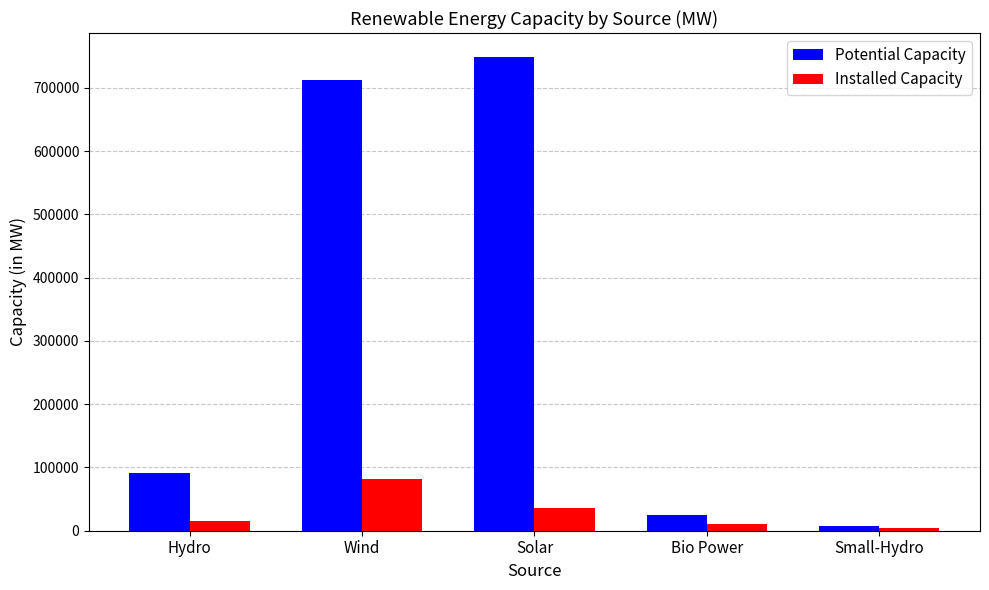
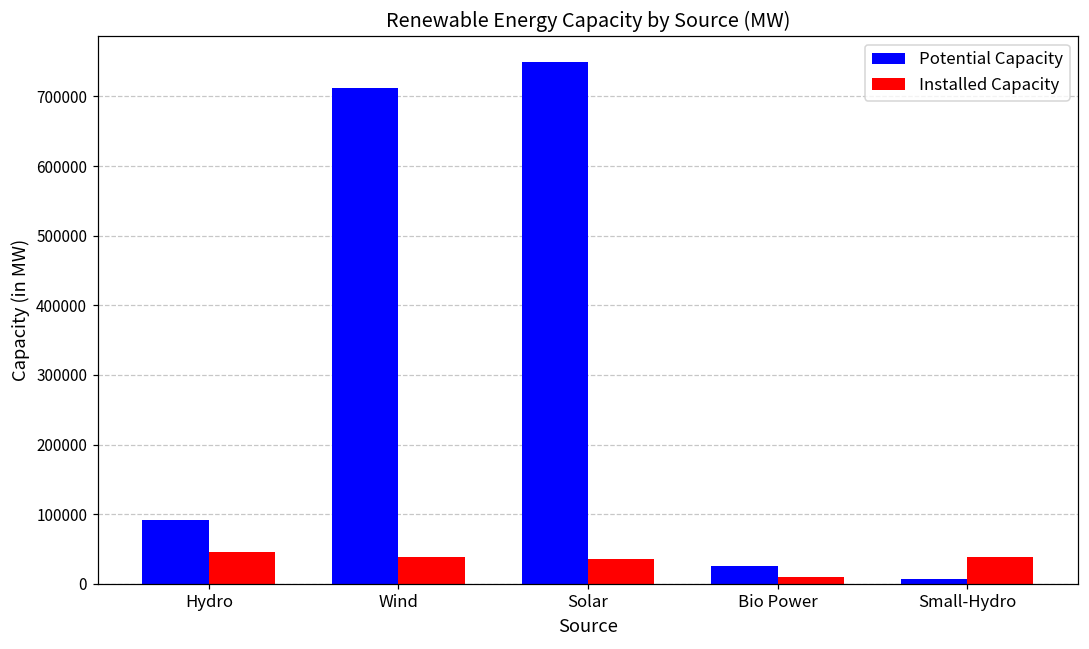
Installed Capacity, Hydro: 20000 -> 50000
Installed Capacity, Wind: 80000 -> 40000
Installed Capacity, Small-Hydro: 0 -> 40000
